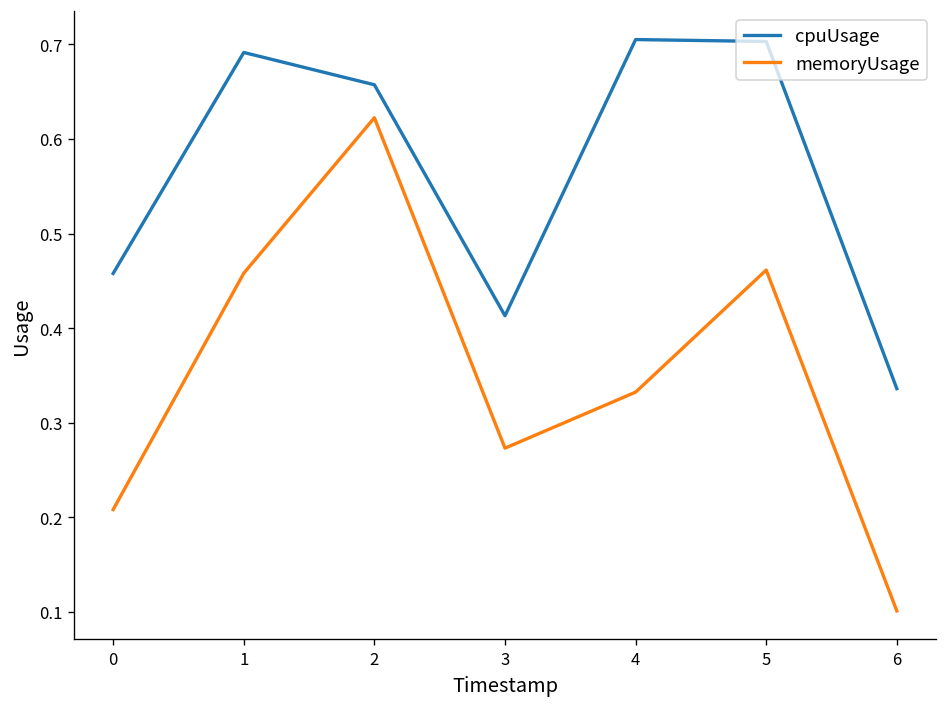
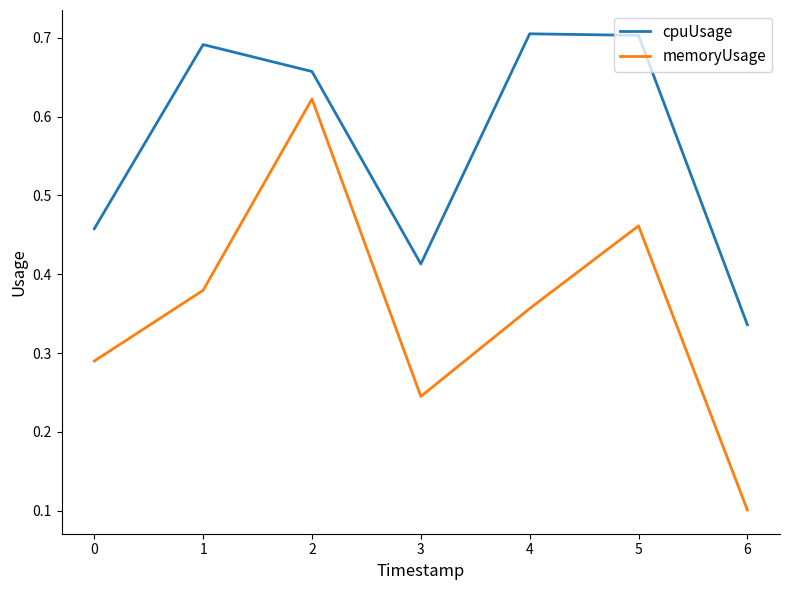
memoryUsage, 0: 0.21 -> 0.29
memoryUsage, 1: 0.46 -> 0.38
memoryUsage, 3: 0.27 -> 0.25
memoryUsage, 4: 0.33 -> 0.36
